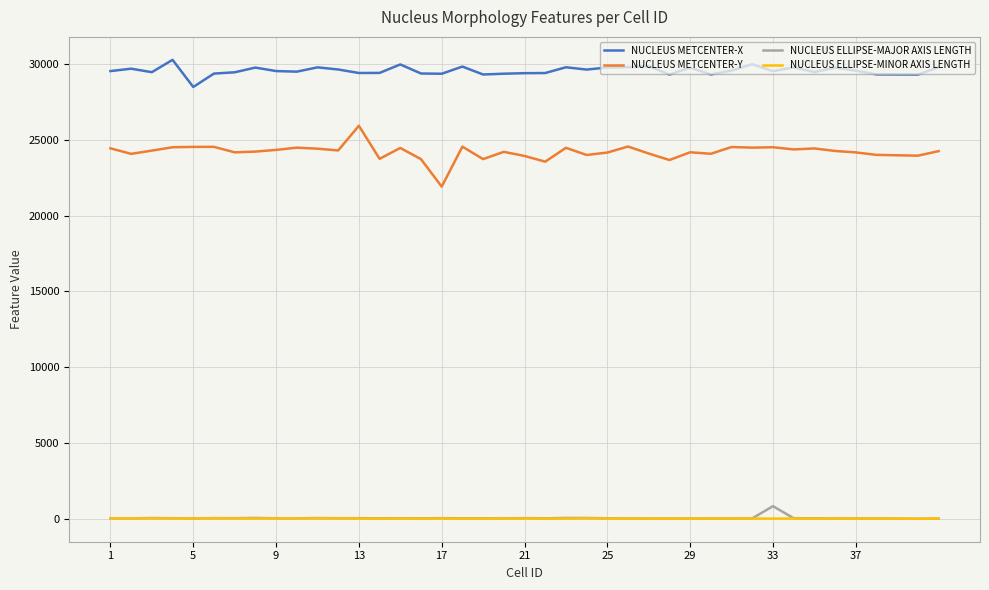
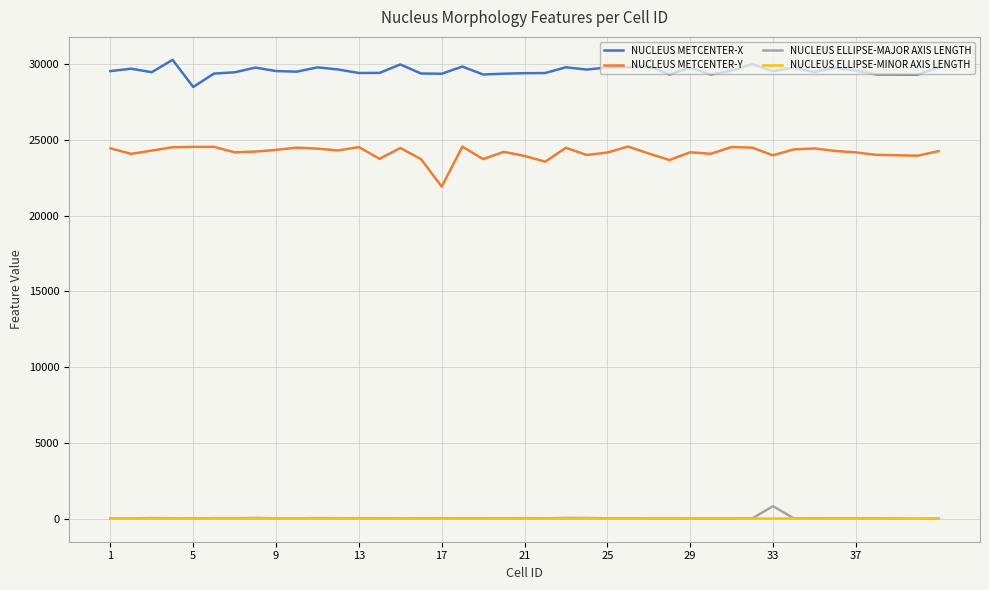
NUCLEUS METCENTER-Y, 13: 25900 -> 24500
NUCLEUS METCENTER-Y, 33: 24500 -> 24000
